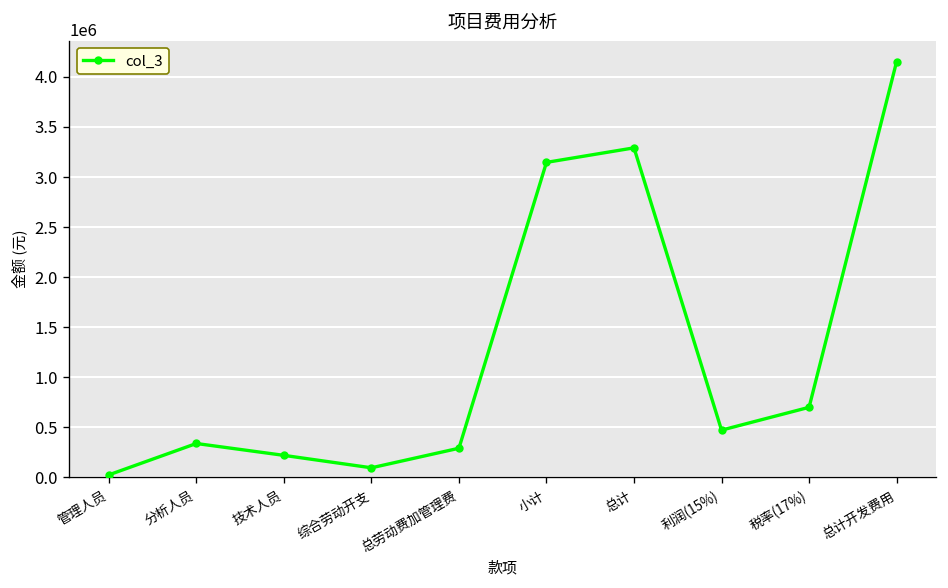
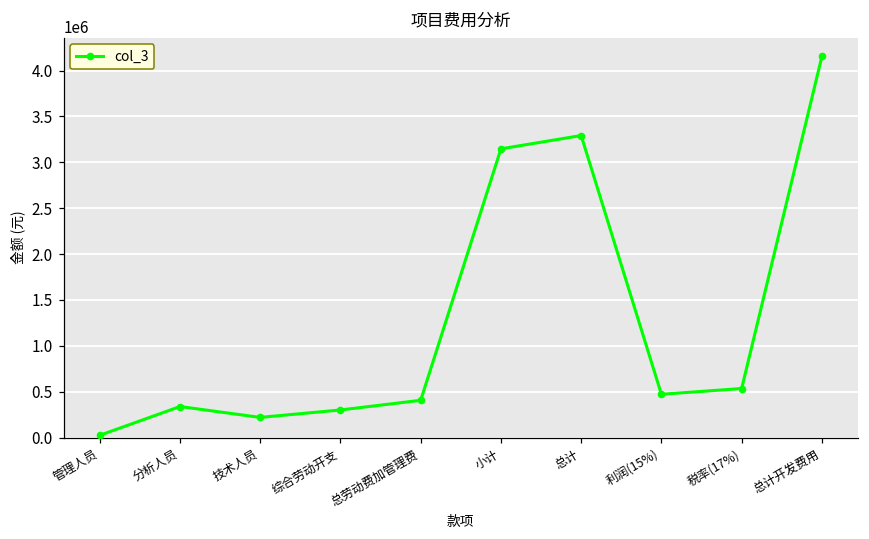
综合劳动开支: 100000 -> 300000
总劳动费加管理费: 300000 -> 400000
税率(17%): 700000 -> 500000
